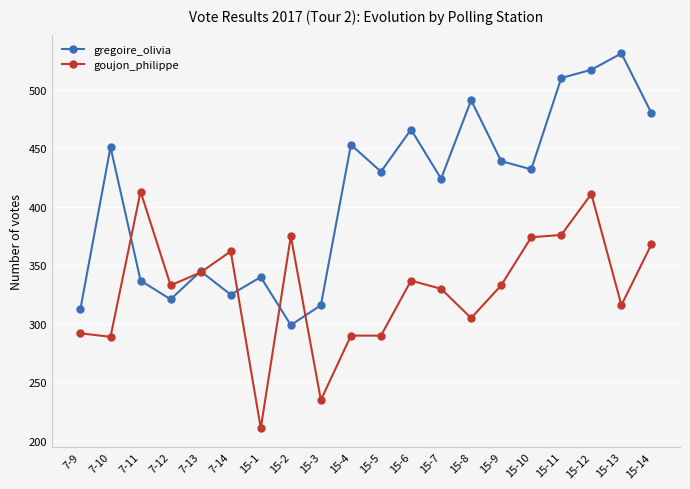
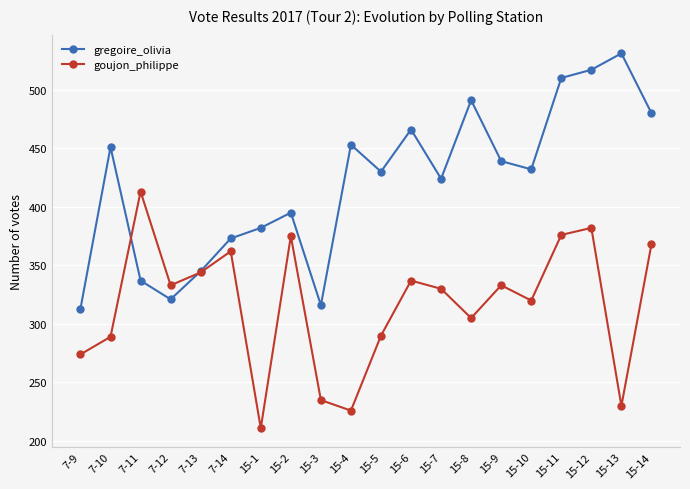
goujon_philippe, 7-9: 292 -> 274
gregoire_olivia, 7-14: 325 -> 373
gregoire_olivia, 15-1: 340 -> 382
gregoire_olivia, 15-2: 299 -> 395
goujon_philippe, 15-4: 290 -> 226
goujon_philippe, 15-10: 374 -> 320
goujon_philippe, 15-12: 411 -> 382
goujon_philippe, 15-13: 316 -> 230
